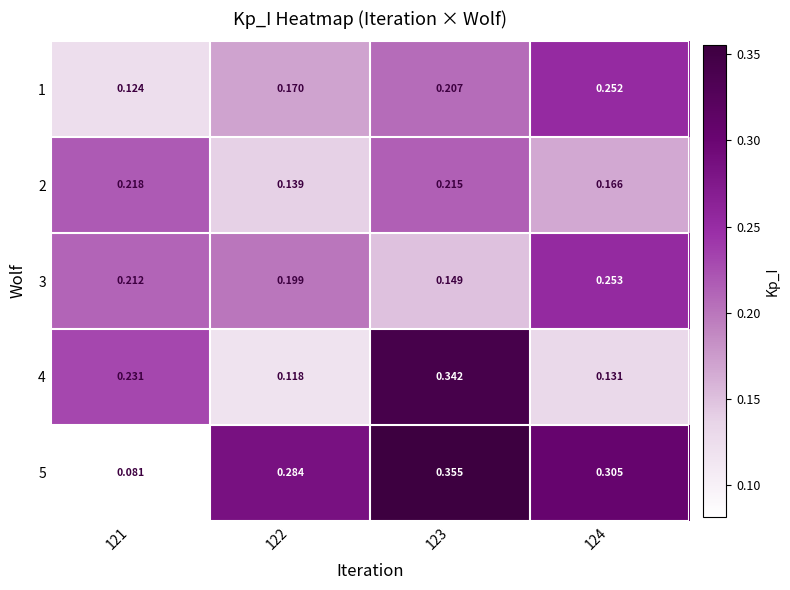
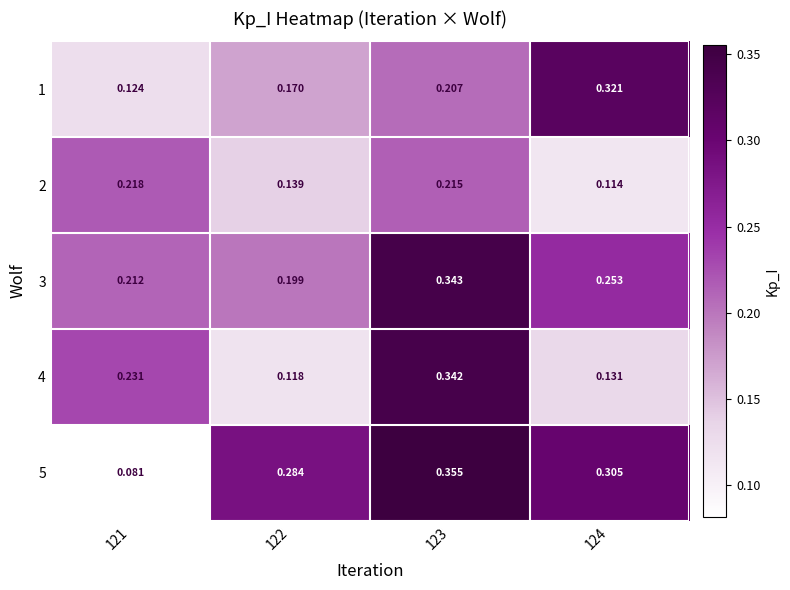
1, 124: 0.252 -> 0.321
2, 124: 0.166 -> 0.114
3, 123: 0.149 -> 0.343
